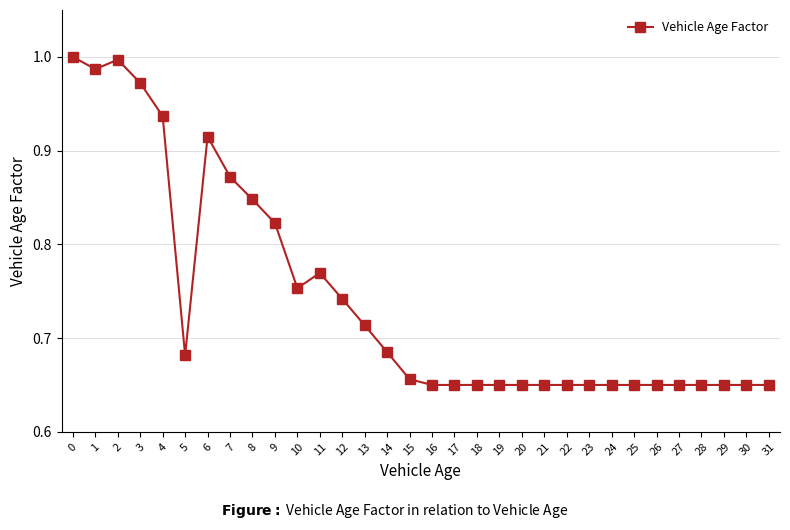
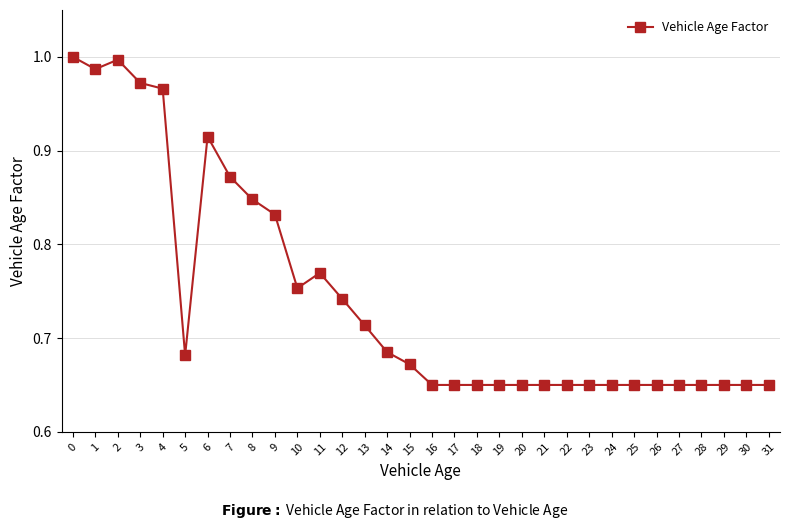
4: 0.94 -> 0.97
9: 0.82 -> 0.83
15: 0.66 -> 0.67
